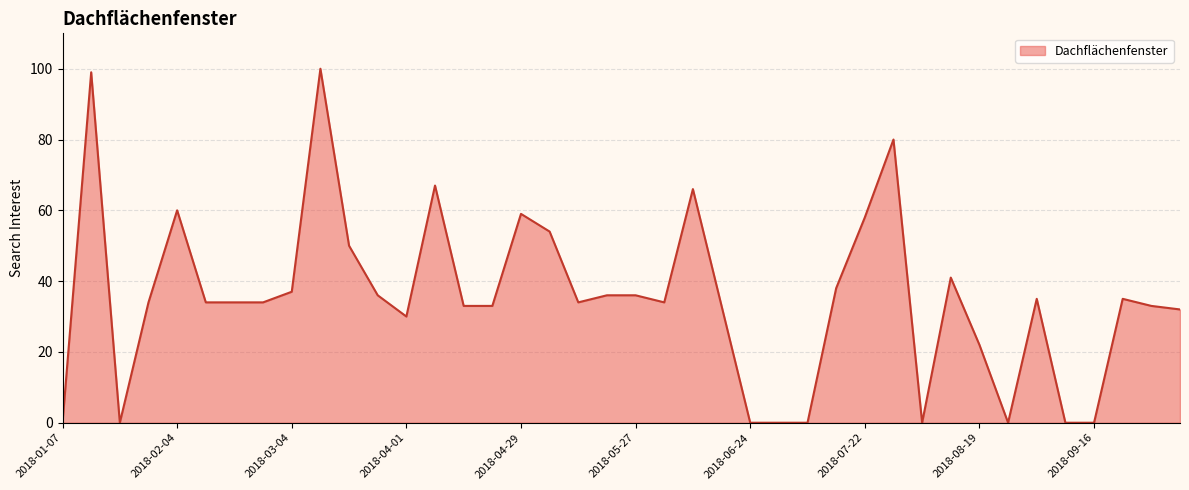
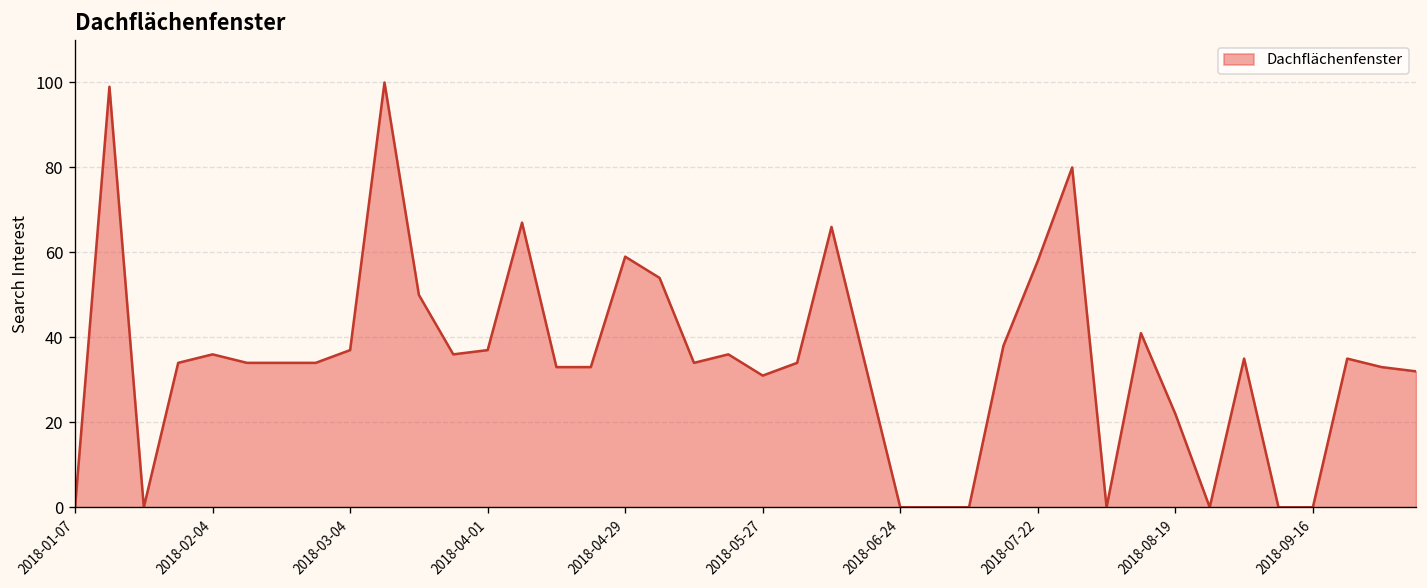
2018-02-04: 60 -> 36
2018-04-01: 30 -> 37
2018-05-27: 36 -> 31
